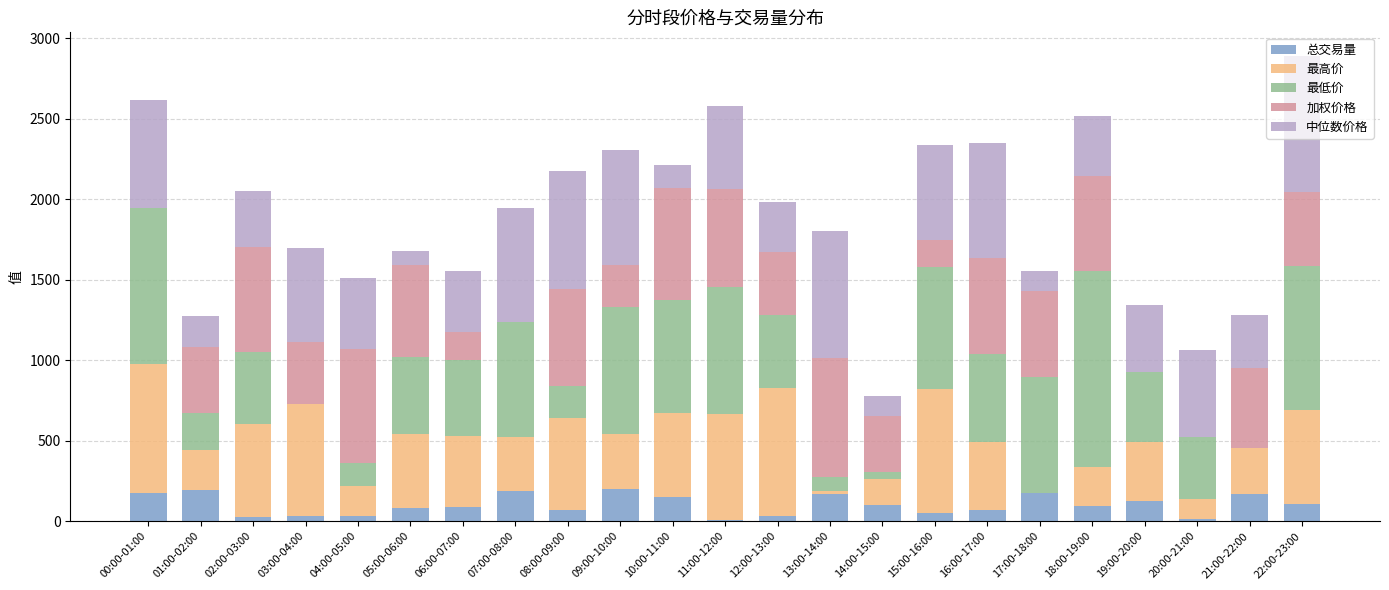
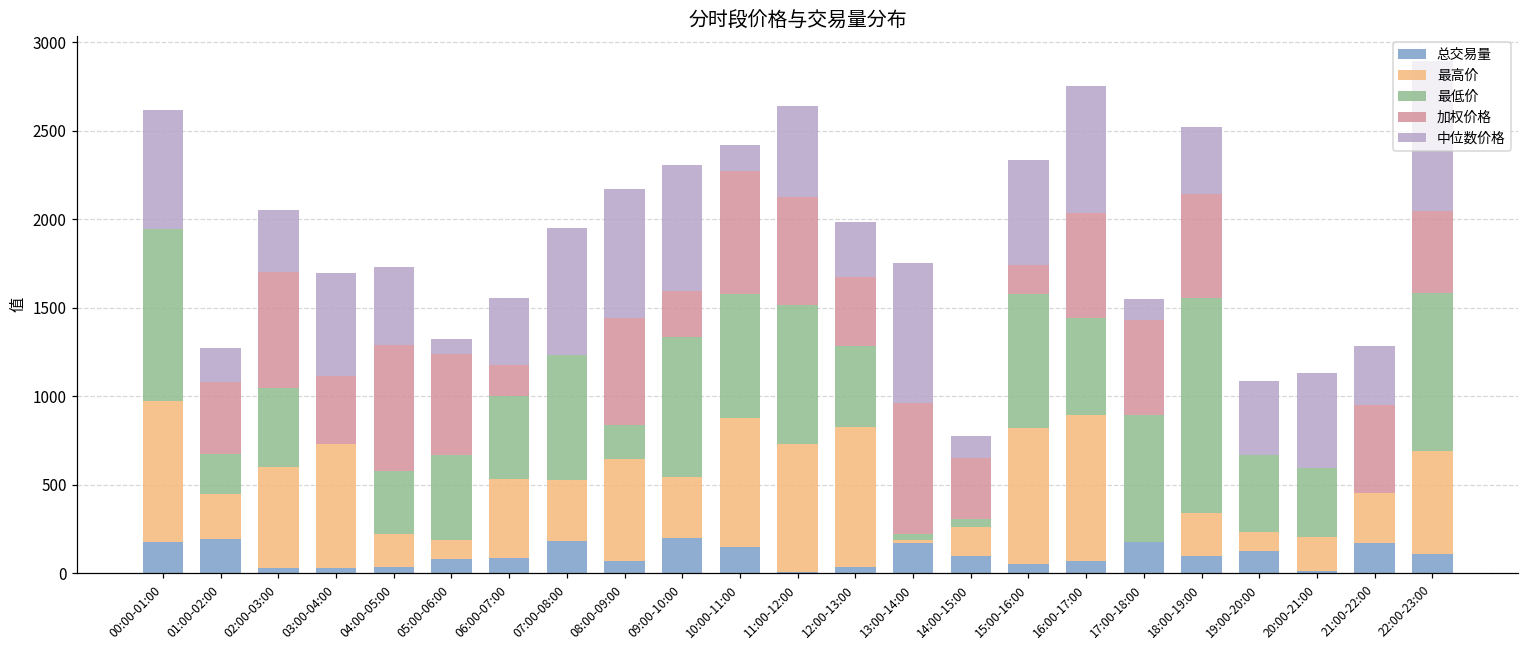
最低价, 04:00-05:00: 140 -> 360
最高价, 05:00-06:00: 460 -> 110
最高价, 10:00-11:00: 530 -> 730
最高价, 11:00-12:00: 660 -> 720
最低价, 13:00-14:00: 90 -> 30
最高价, 16:00-17:00: 420 -> 830
最高价, 19:00-20:00: 370 -> 110
最高价, 20:00-21:00: 120 -> 190
